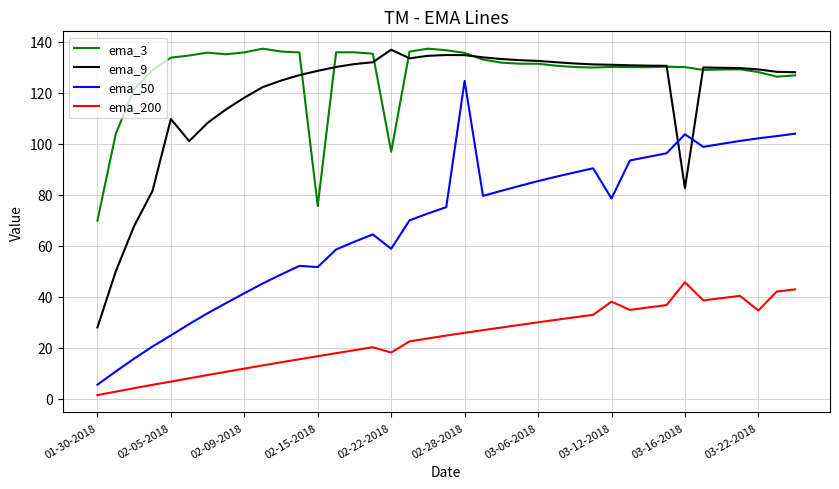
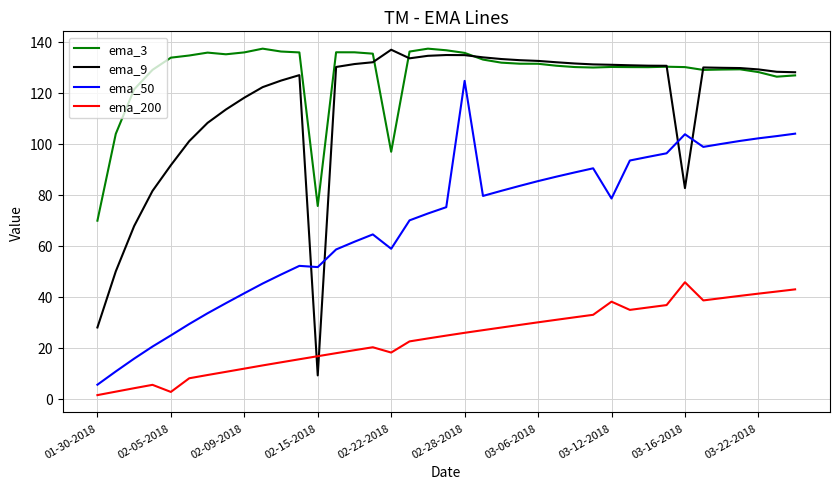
ema_9, 02-05-2018: 110 -> 92
ema_200, 02-05-2018: 7 -> 3
ema_9, 02-15-2018: 129 -> 9
ema_200, 03-22-2018: 35 -> 41
